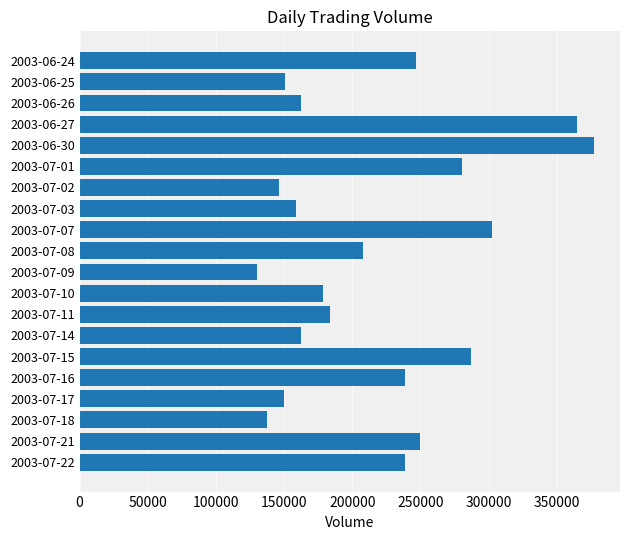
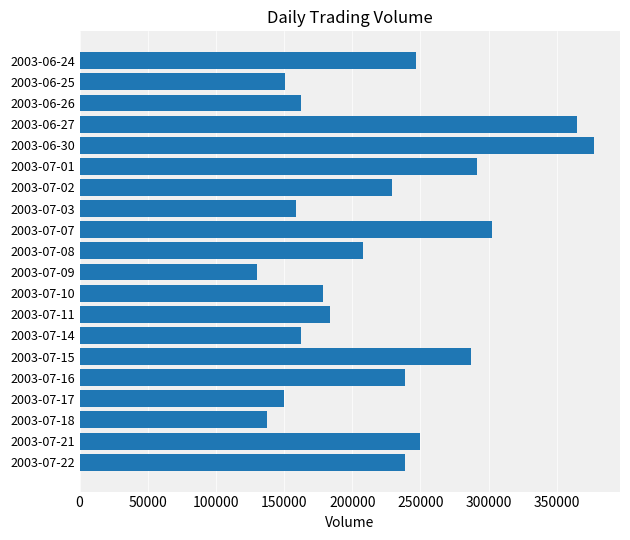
2003-07-01: 281000 -> 291000
2003-07-02: 146000 -> 229000
